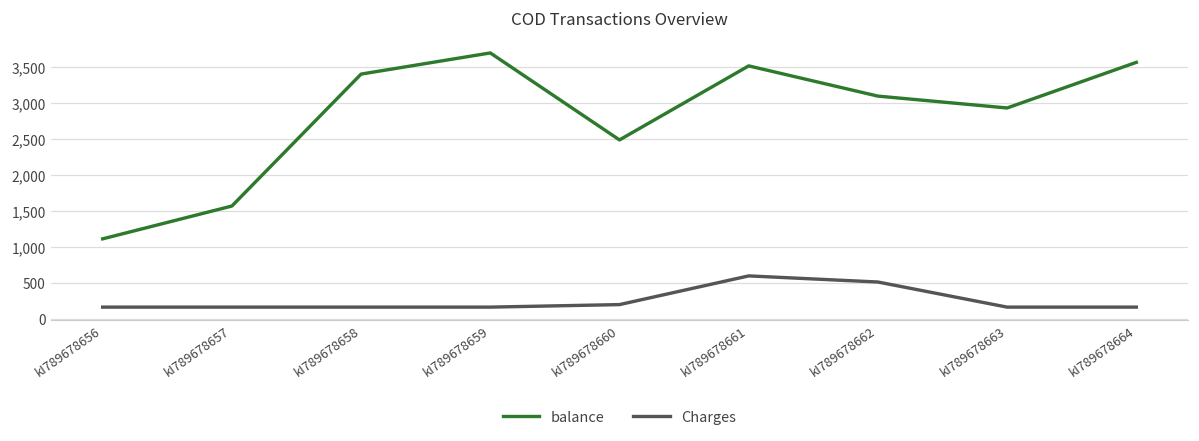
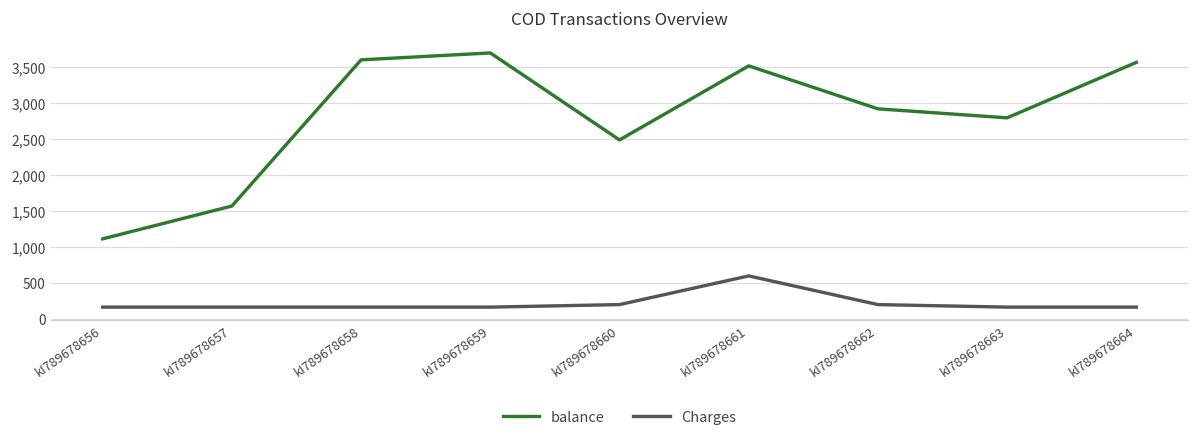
balance, kI789678658: 3,400 -> 3,600
balance, kI789678662: 3,100 -> 2,900
Charges, kI789678662: 500 -> 200
balance, kI789678663: 2,900 -> 2,800
